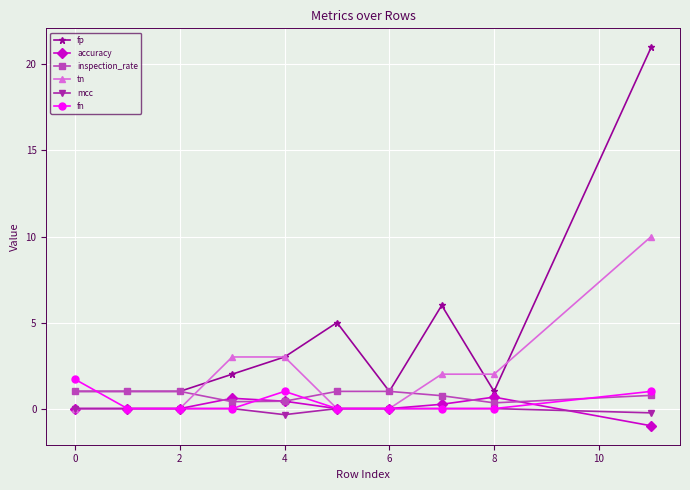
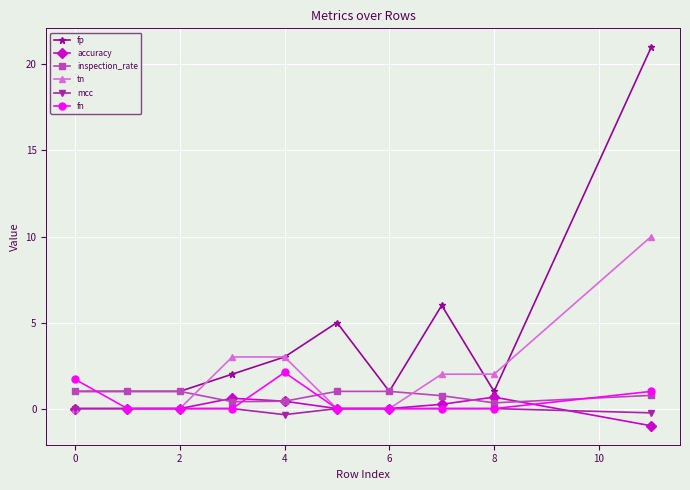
fn, 4: 1.0 -> 2.1
